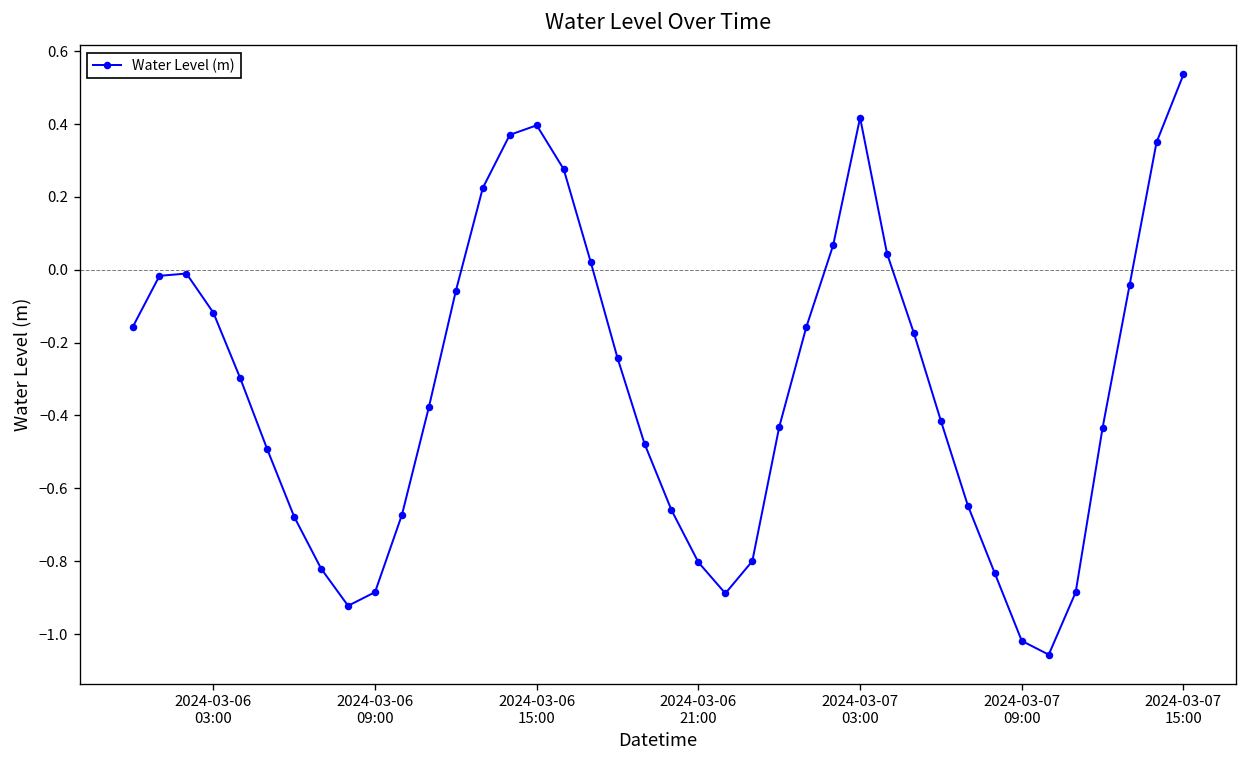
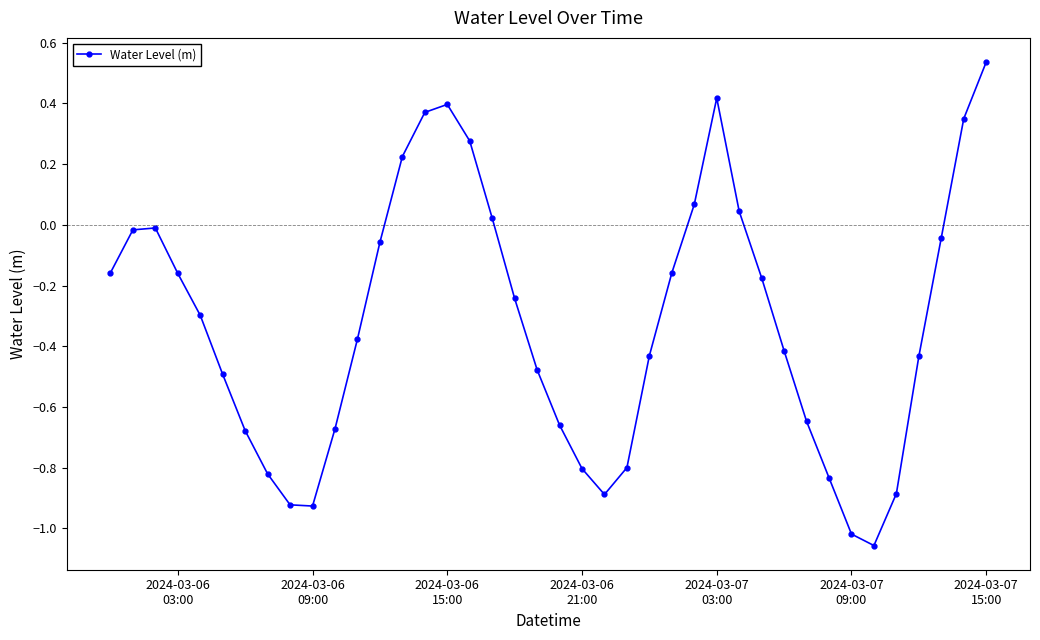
2024-03-06 03:00: -0.12 -> -0.16
2024-03-06 09:00: -0.88 -> -0.93
